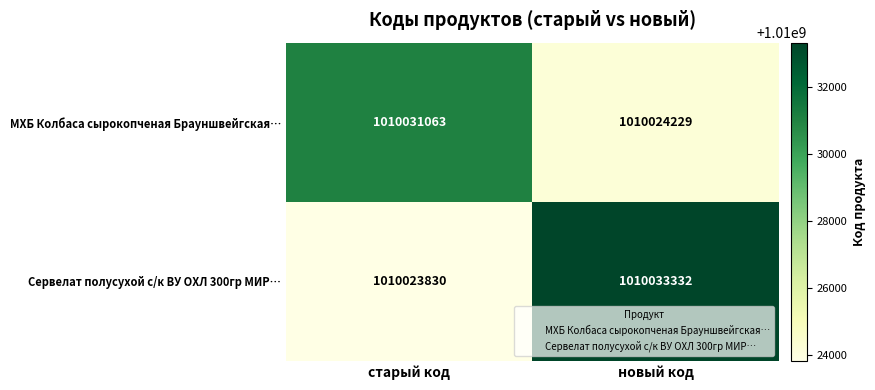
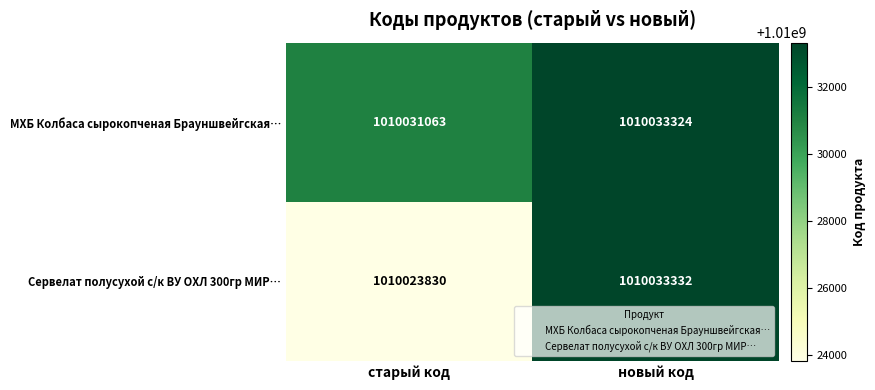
МХБ Колбаса сырокопченая Брауншвейгская…, новый код: 1010024229 -> 1010033324
